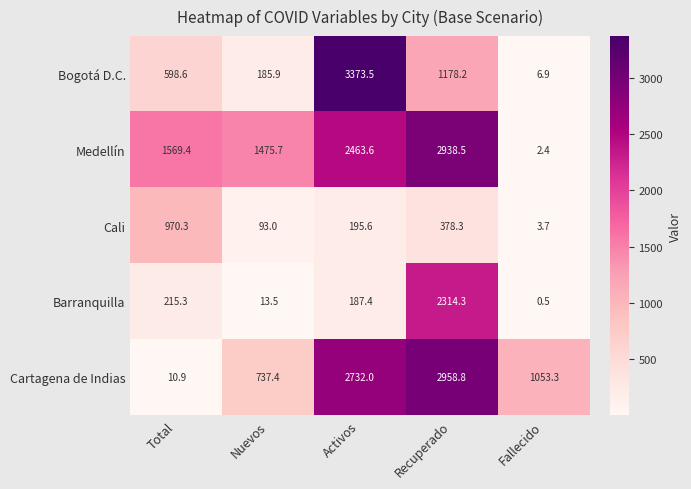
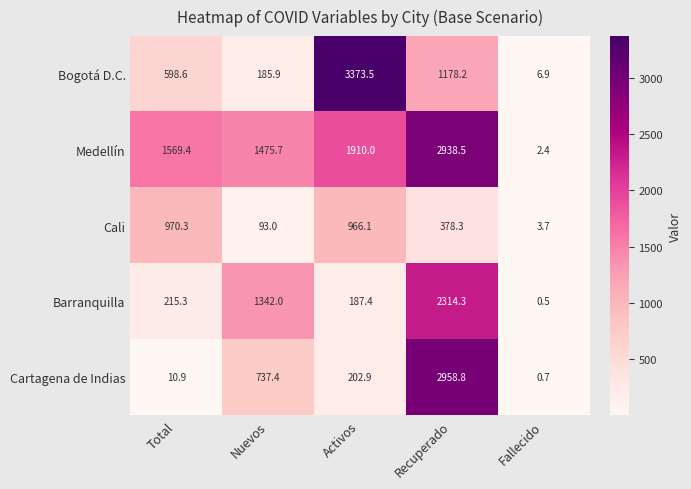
Medellín, Activos: 2463.6 -> 1910.0
Cali, Activos: 195.6 -> 966.1
Barranquilla, Nuevos: 13.5 -> 1342.0
Cartagena de Indias, Activos: 2732.0 -> 202.9
Cartagena de Indias, Fallecido: 1053.3 -> 0.7
